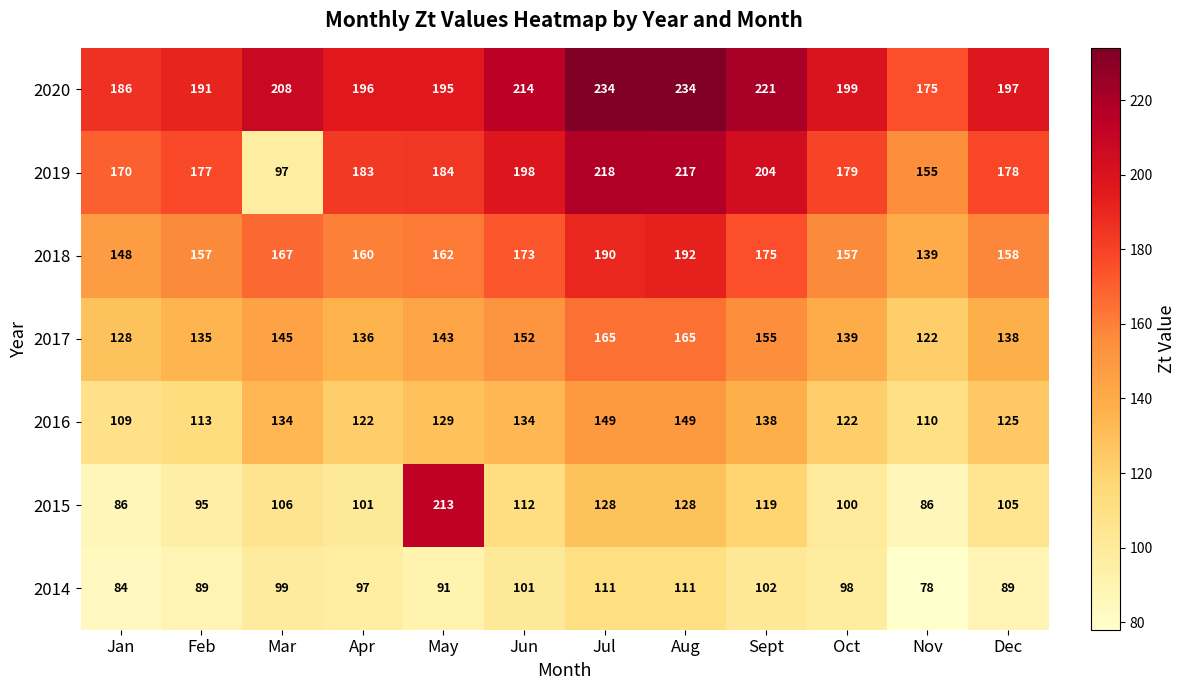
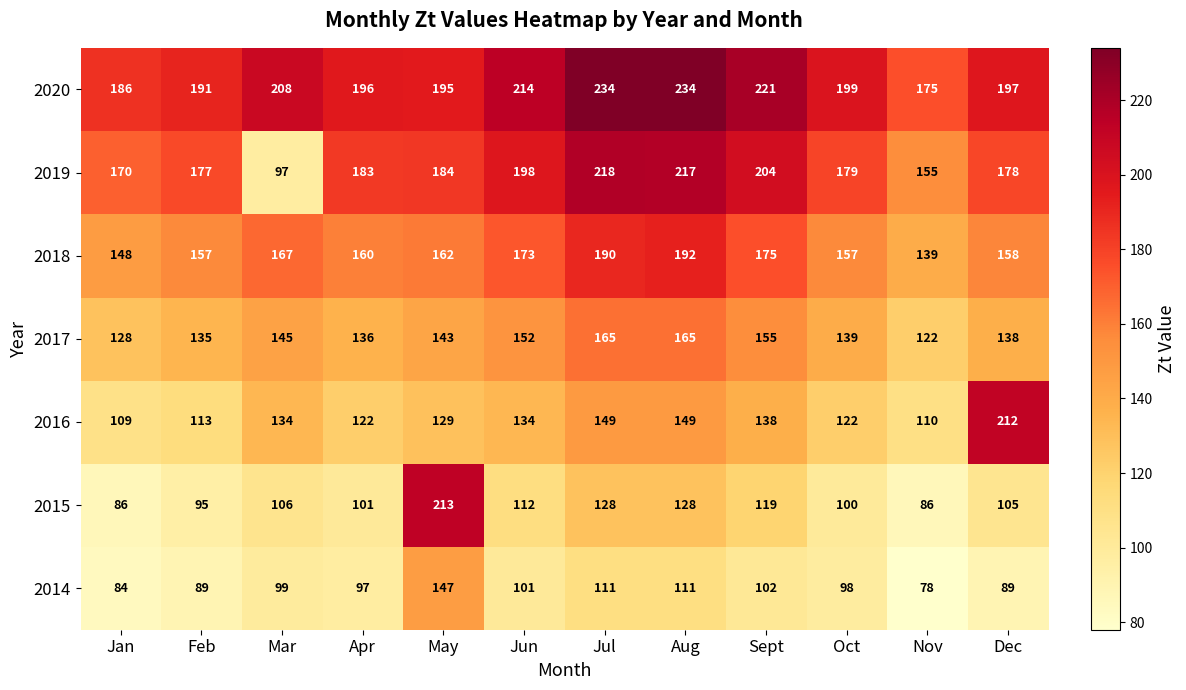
2016, Dec: 125 -> 212
2014, May: 91 -> 147
